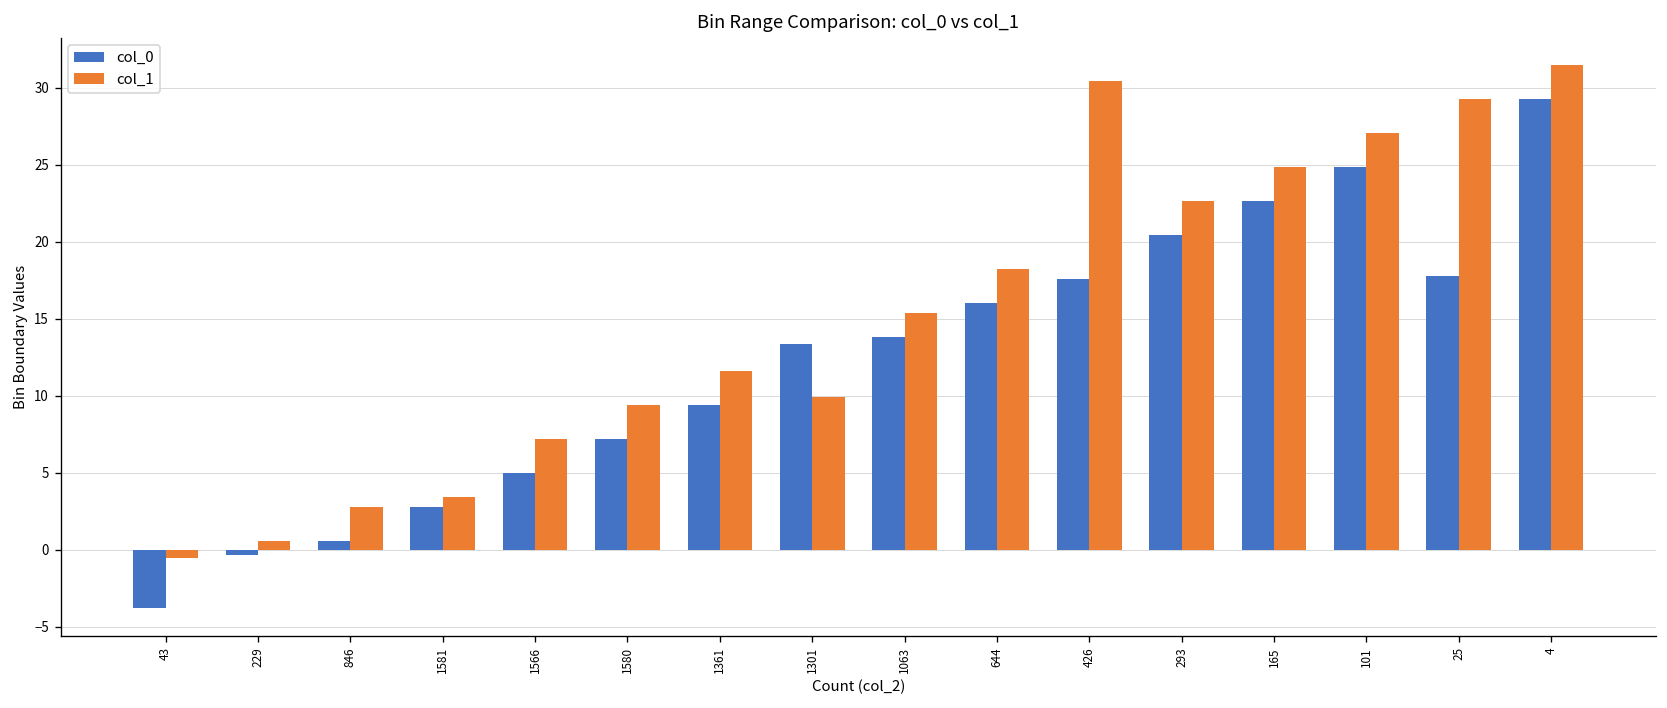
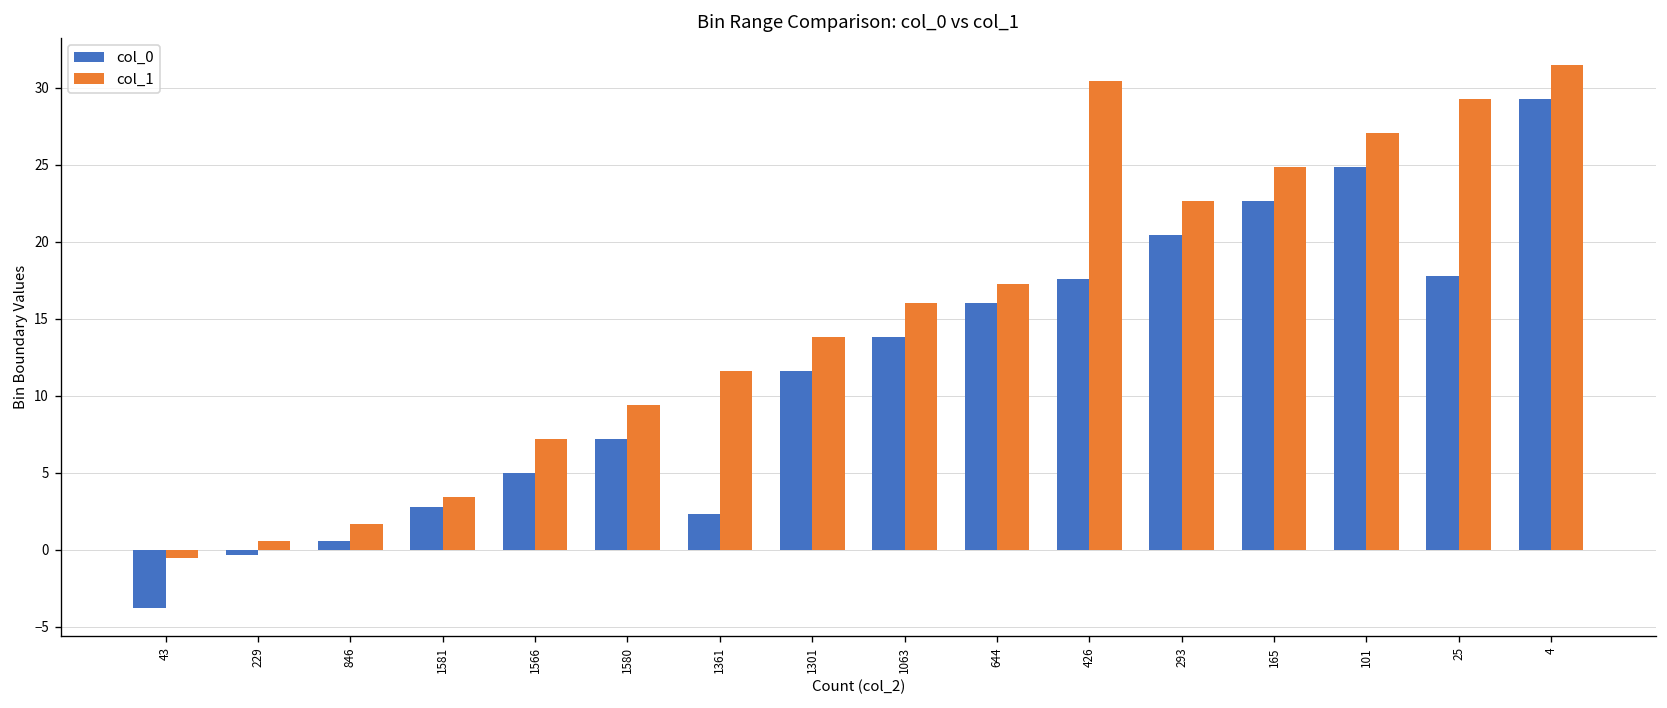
col_1, 846: 2.8 -> 1.7
col_0, 1361: 9.4 -> 2.4
col_0, 1301: 13.4 -> 11.6
col_1, 1301: 9.9 -> 13.9
col_1, 1063: 15.4 -> 16.1
col_1, 644: 18.3 -> 17.3
